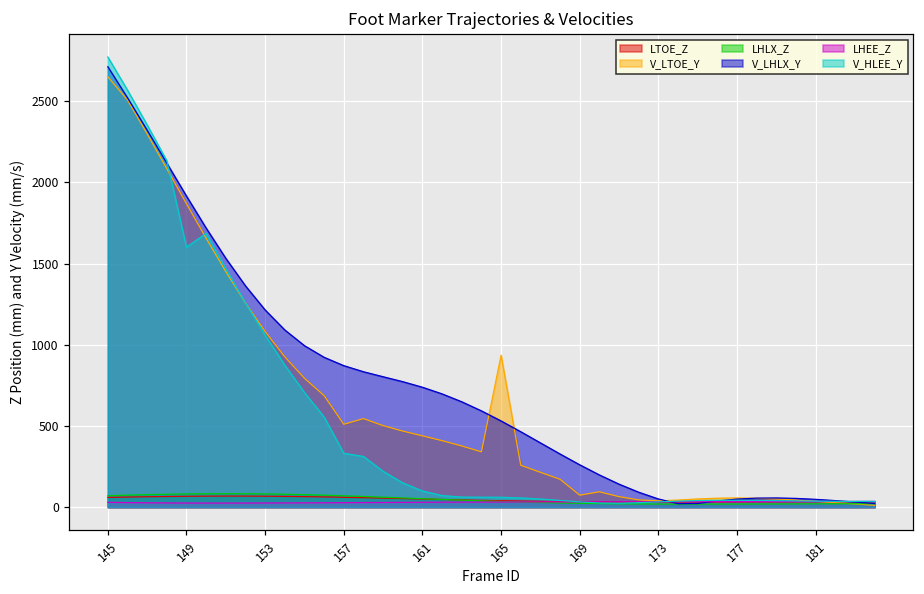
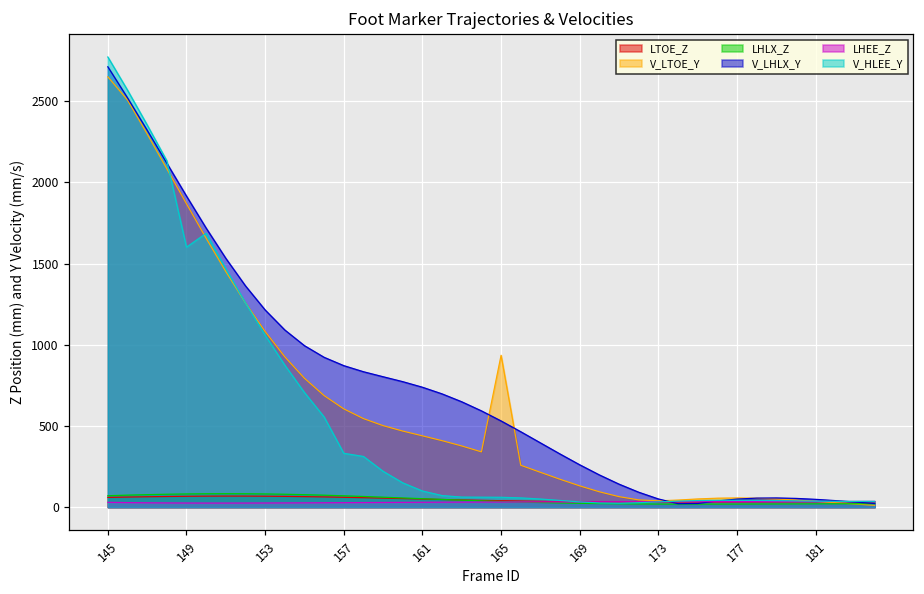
V_LTOE_Y, 157: 510 -> 610
V_LTOE_Y, 169: 70 -> 130
